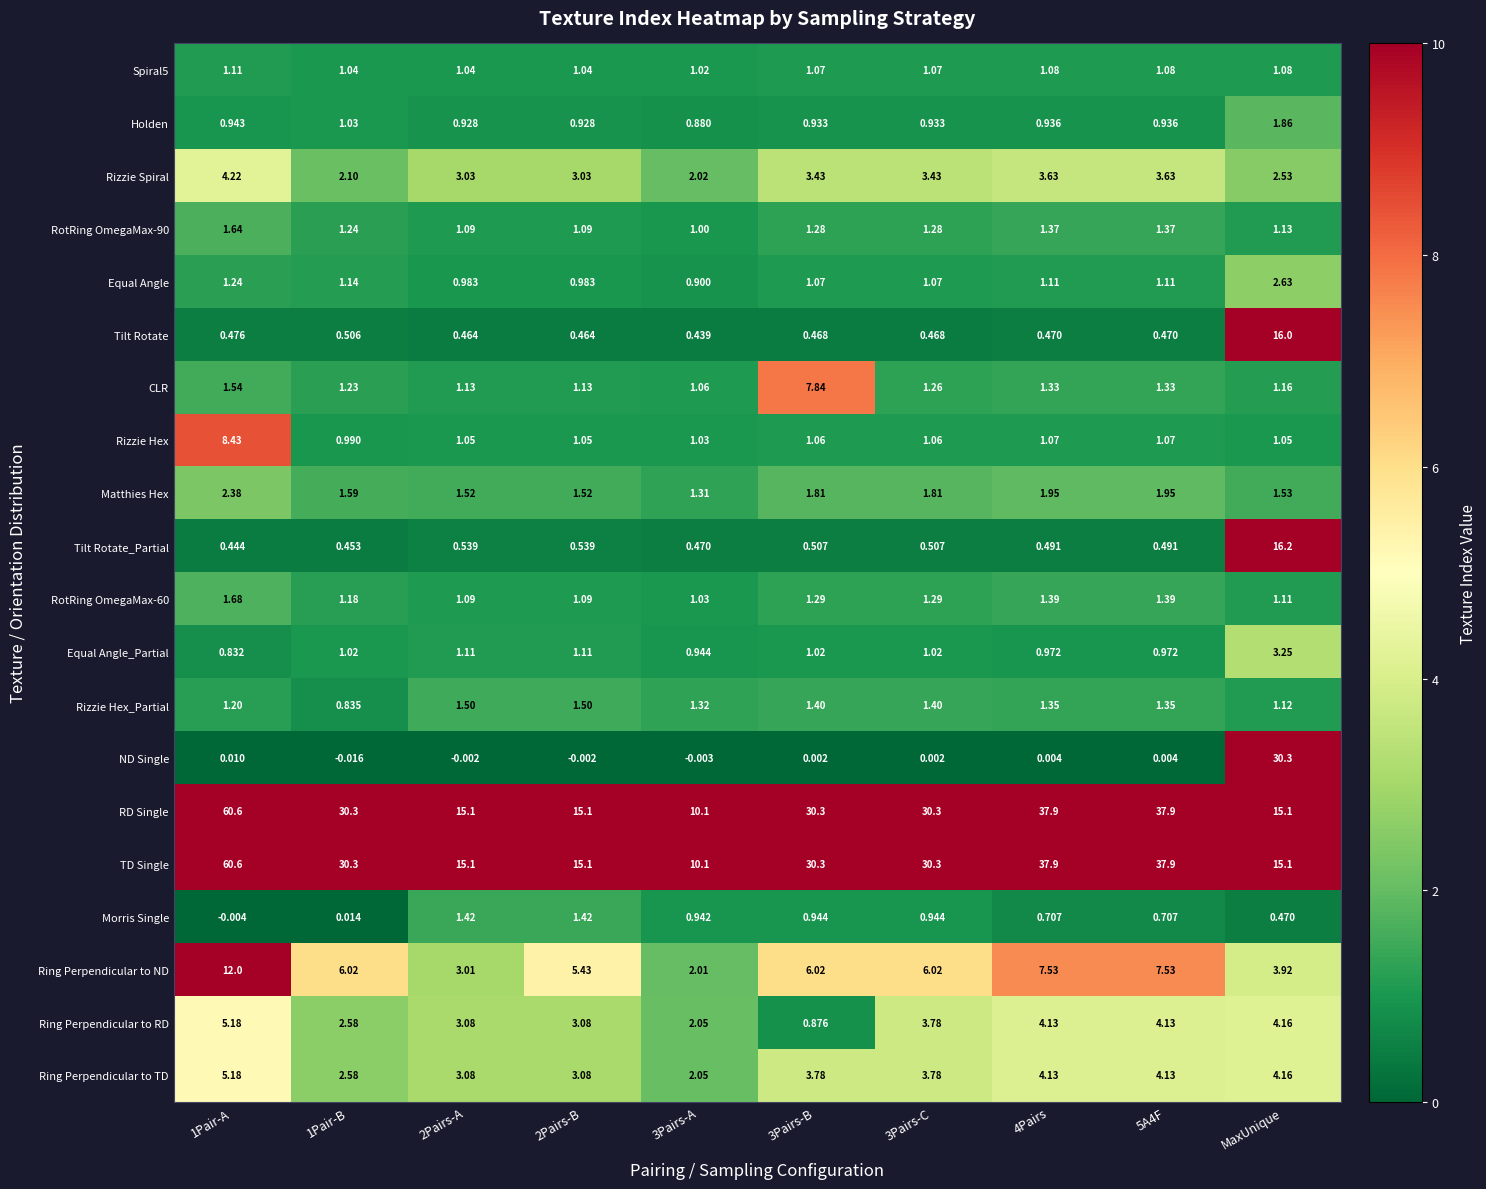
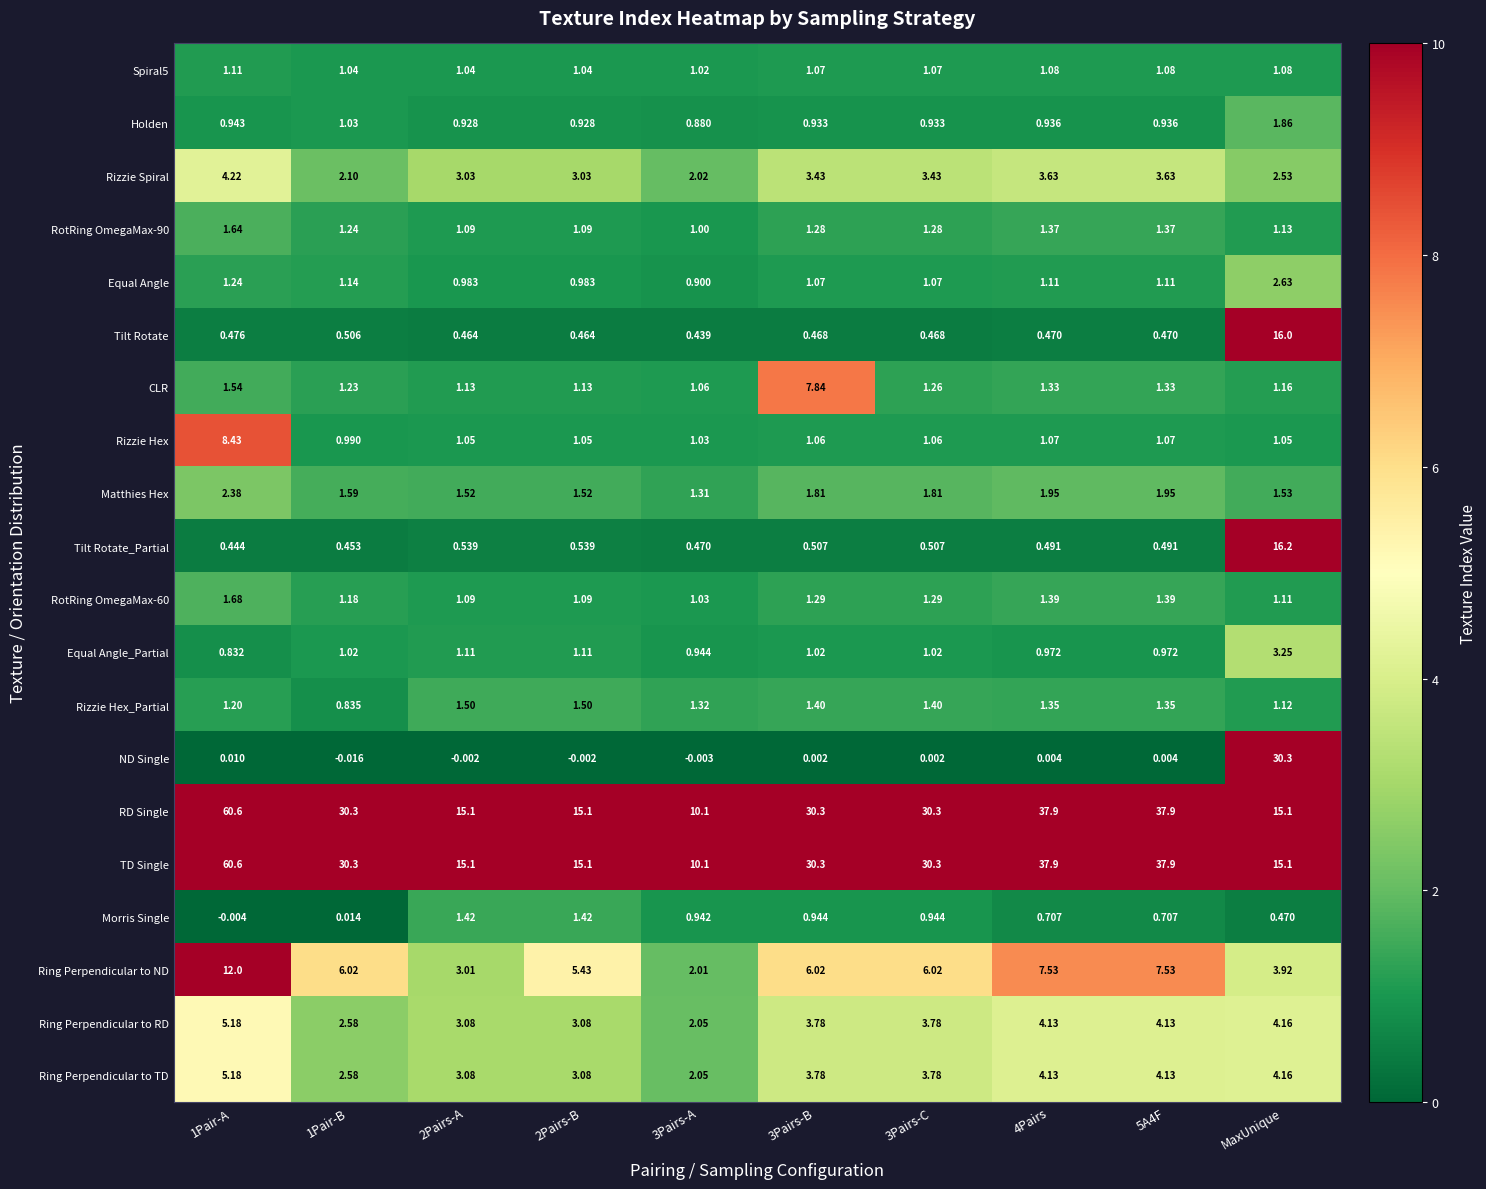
Ring Perpendicular to RD, 3Pairs-B: 0.876 -> 3.78
